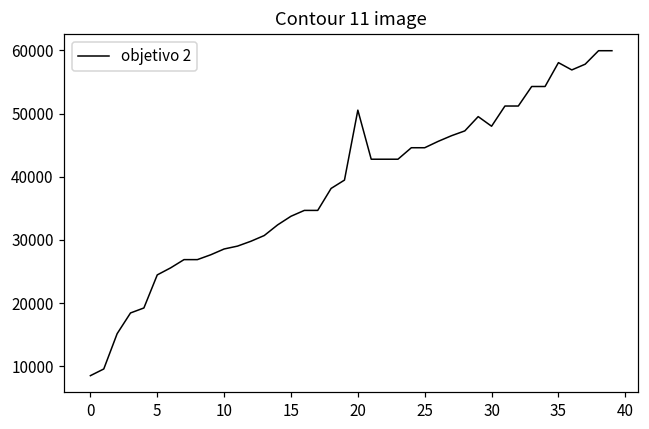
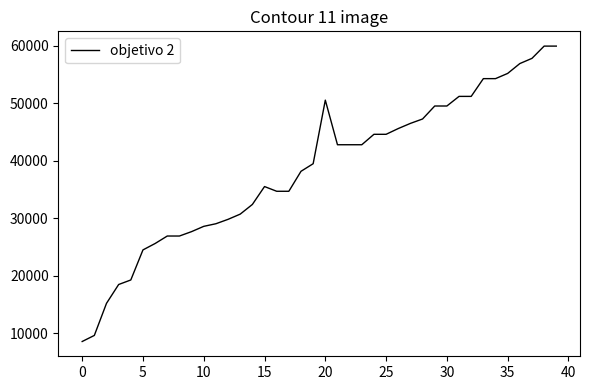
15: 34000 -> 36000
30: 48000 -> 50000
35: 58000 -> 55000
